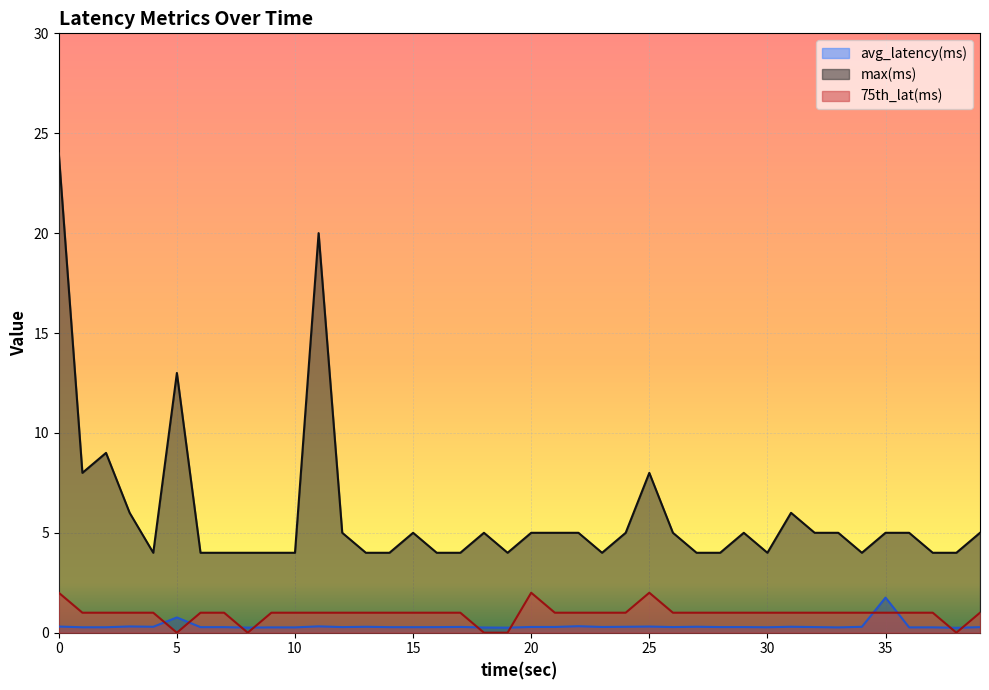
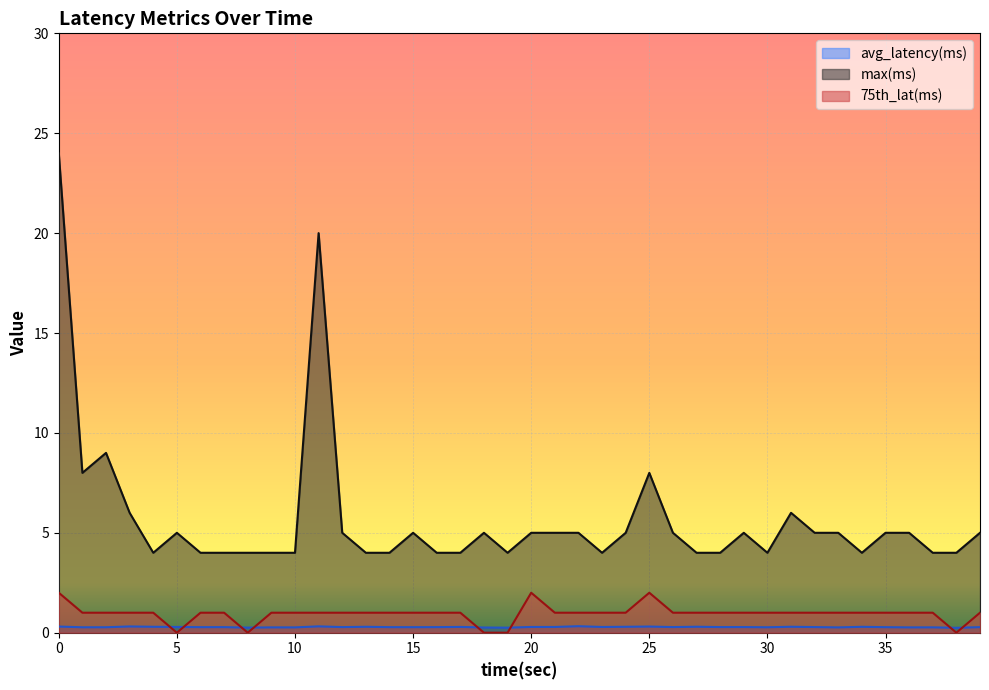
avg_latency(ms), 5: 0.8 -> 0.3
max(ms), 5: 13 -> 5
avg_latency(ms), 35: 1.8 -> 0.3
